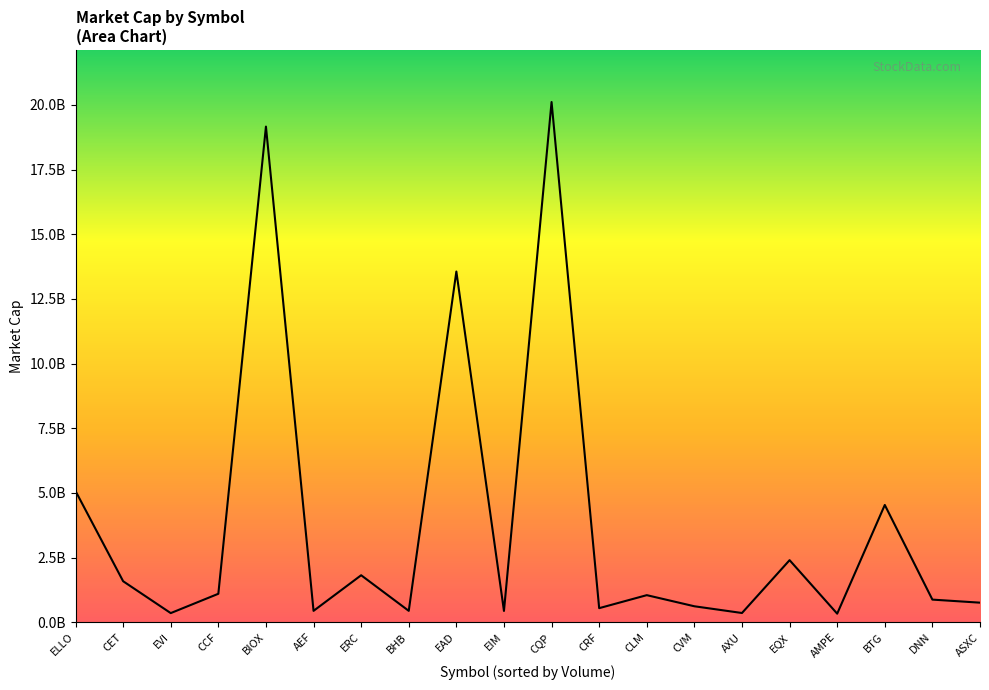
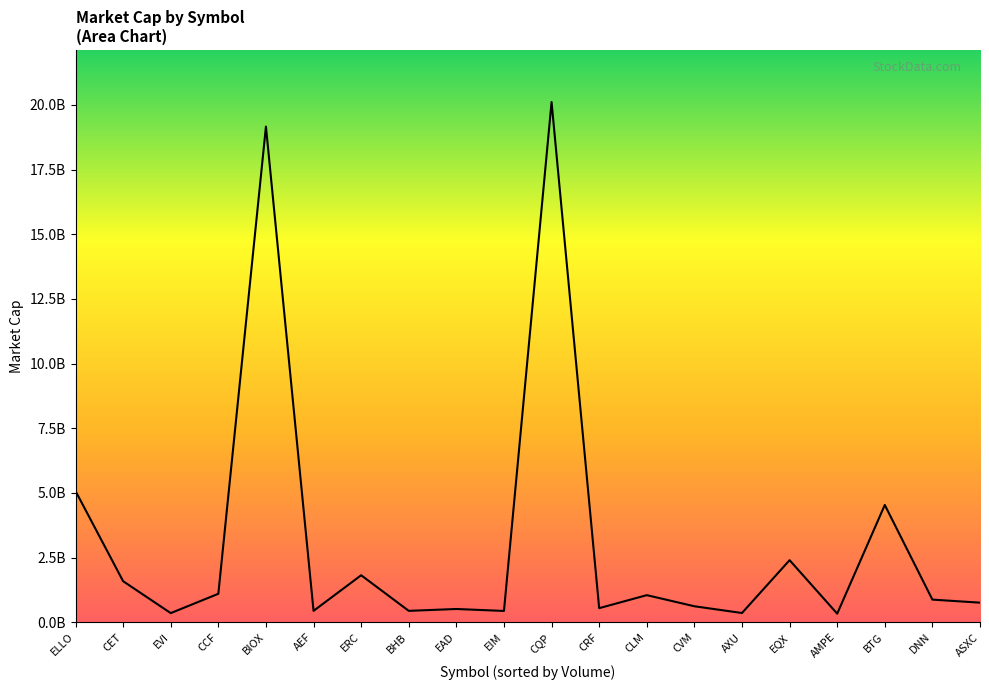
EAD: 13600000000 -> 500000000
